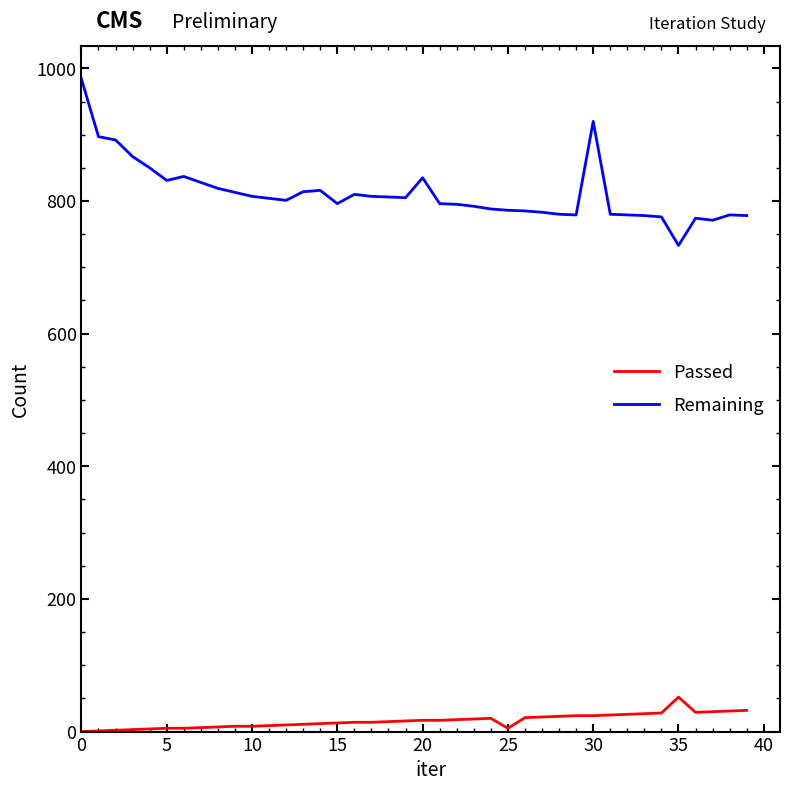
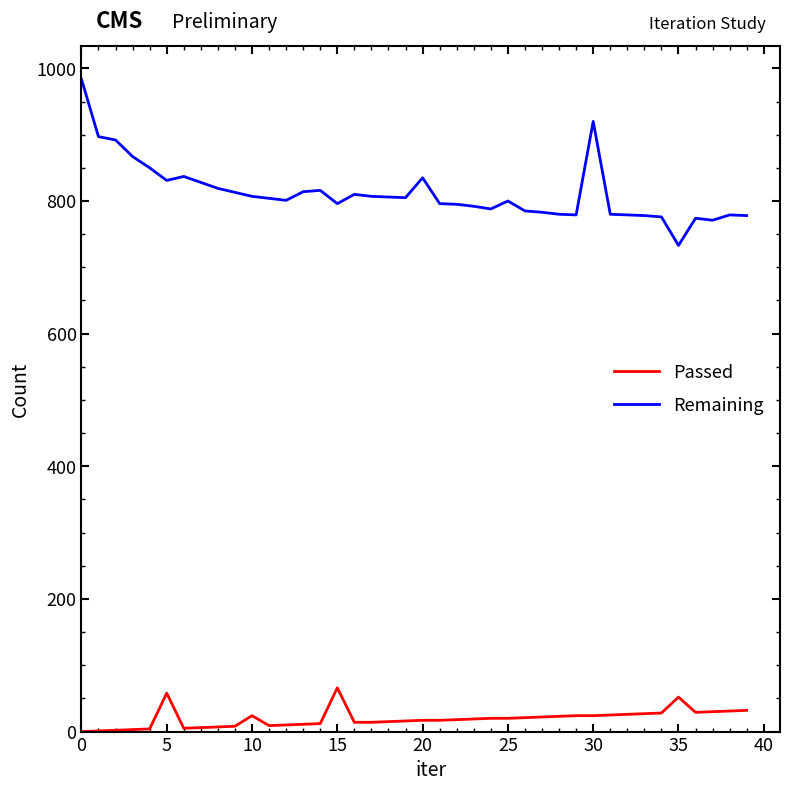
Passed, 5: 10 -> 60
Passed, 10: 10 -> 20
Passed, 15: 10 -> 70
Passed, 25: 10 -> 20
Remaining, 25: 790 -> 800
